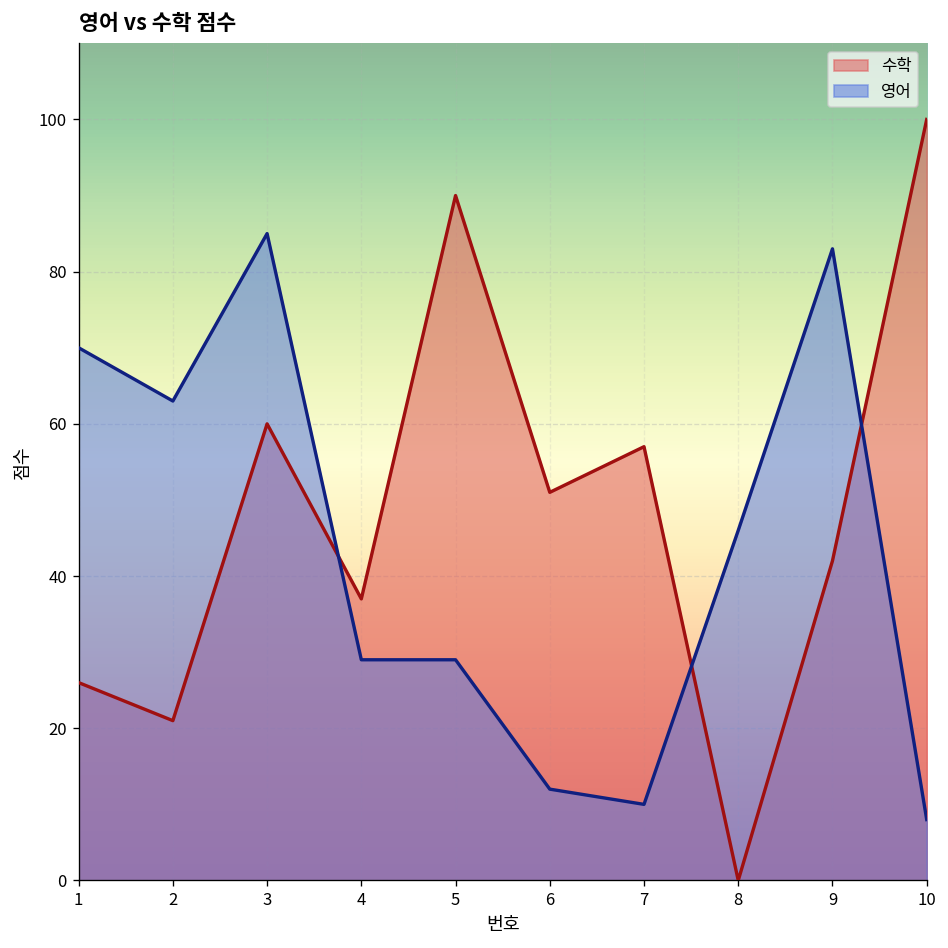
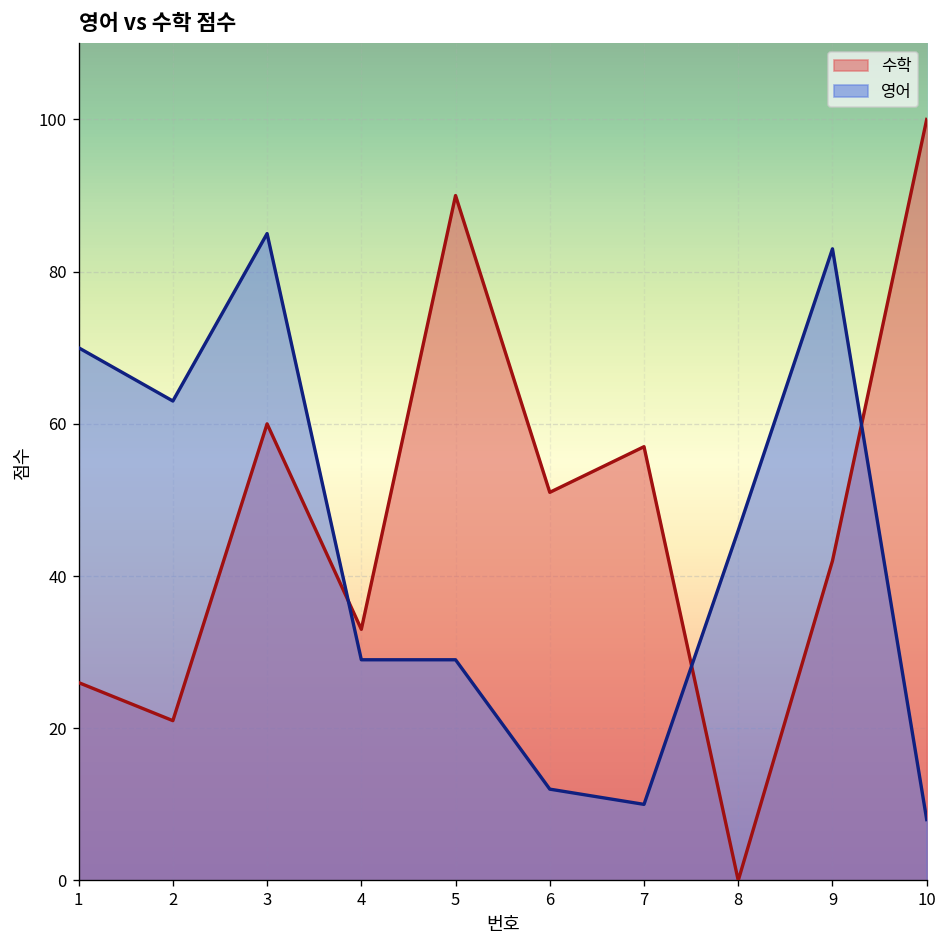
수학, 4: 37 -> 33
